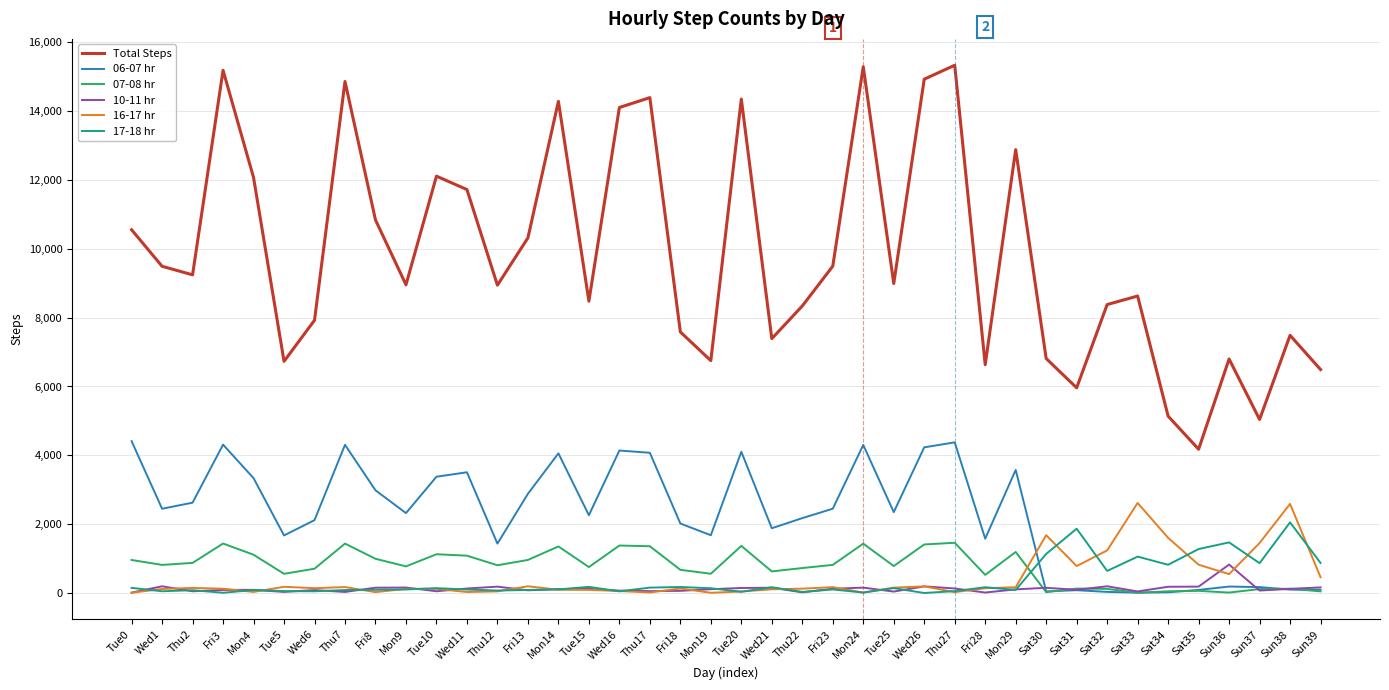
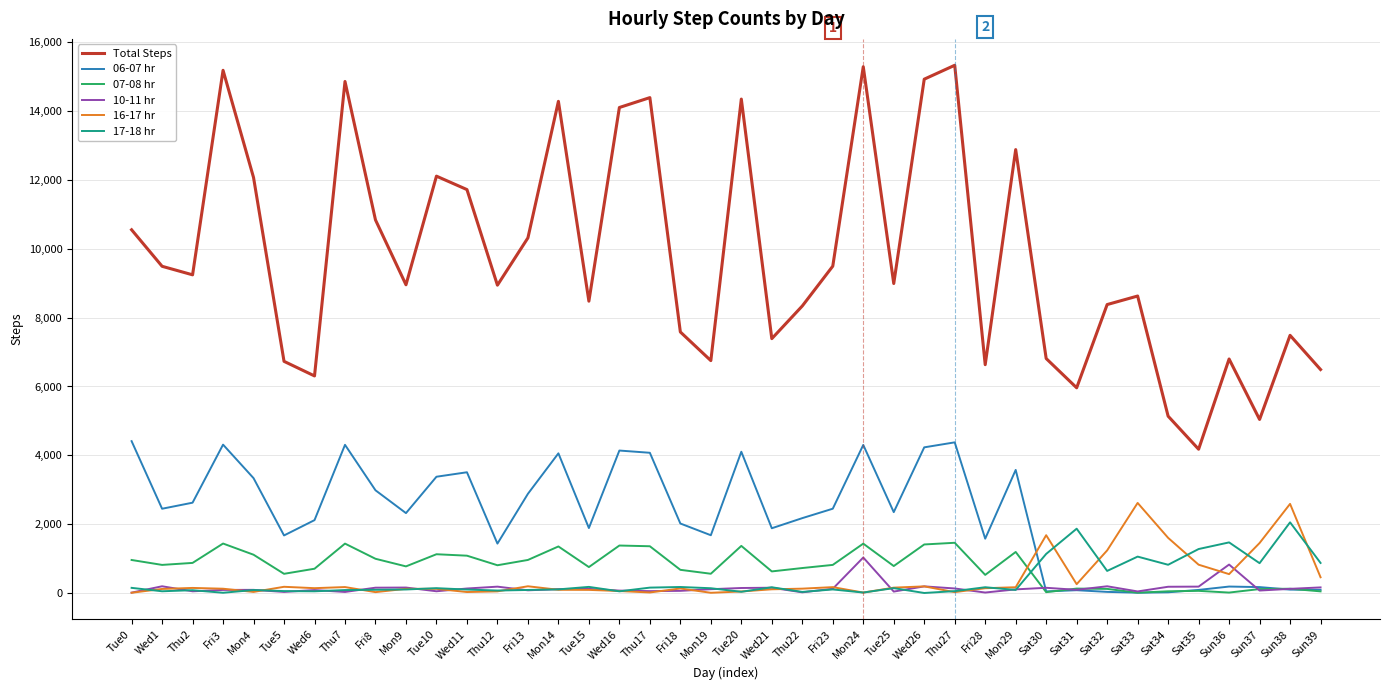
Total Steps, Wed6: 7,900 -> 6,300
06-07 hr, Tue15: 2,300 -> 1,900
10-11 hr, Mon24: 200 -> 1,000
16-17 hr, Sat31: 800 -> 300
